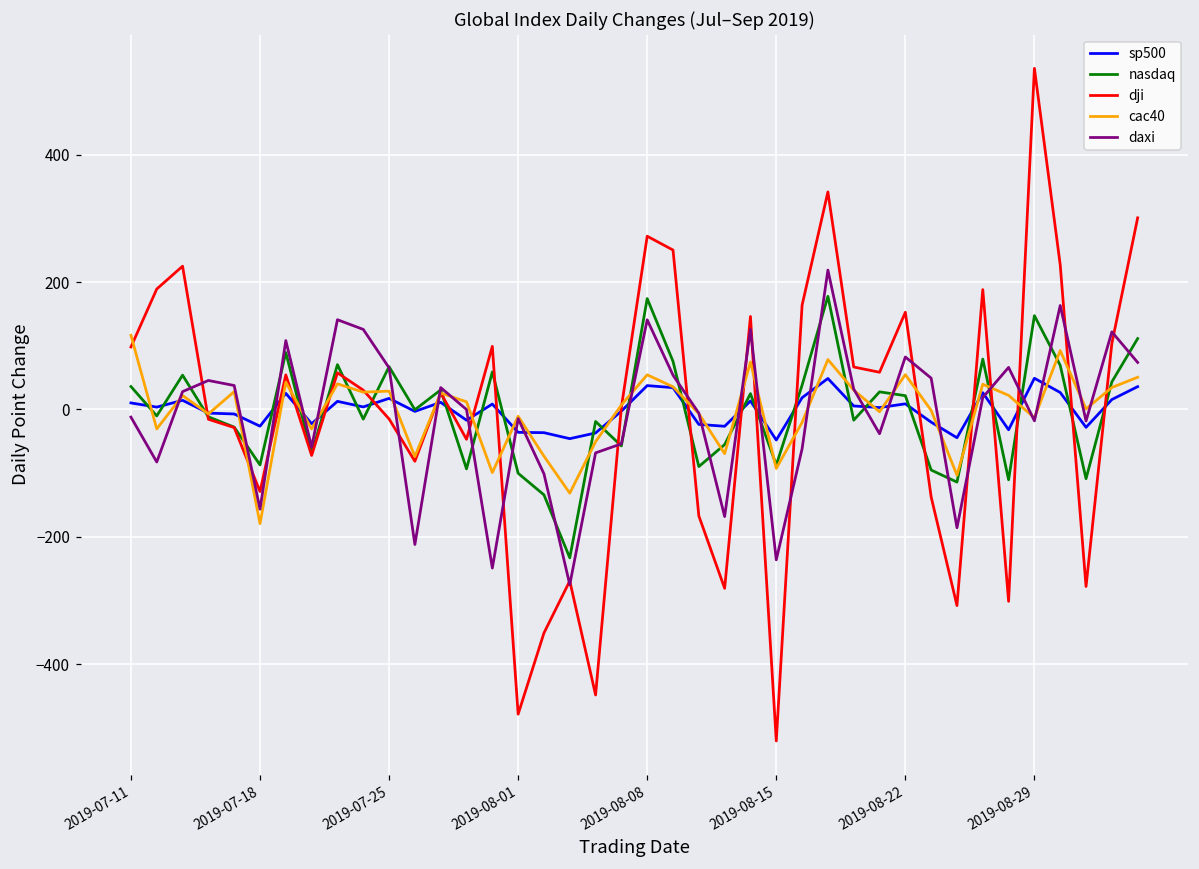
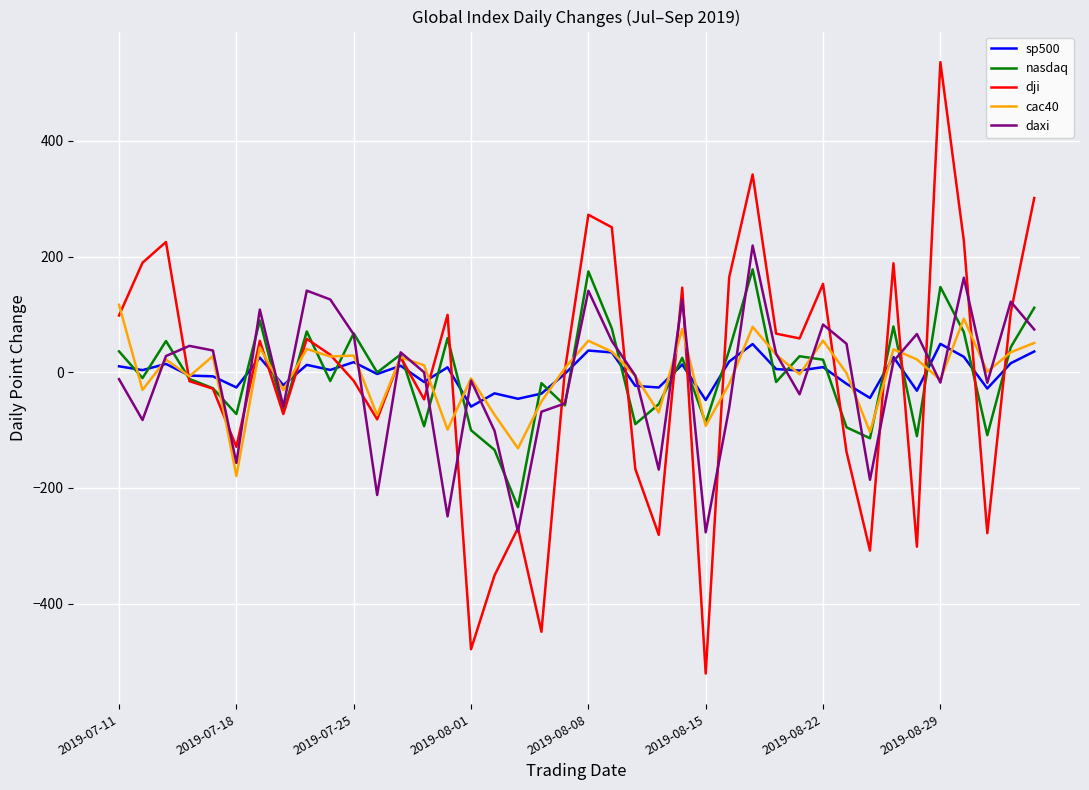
nasdaq, 2019-07-18: -90 -> -70
sp500, 2019-08-01: -40 -> -60
daxi, 2019-08-15: -240 -> -280
